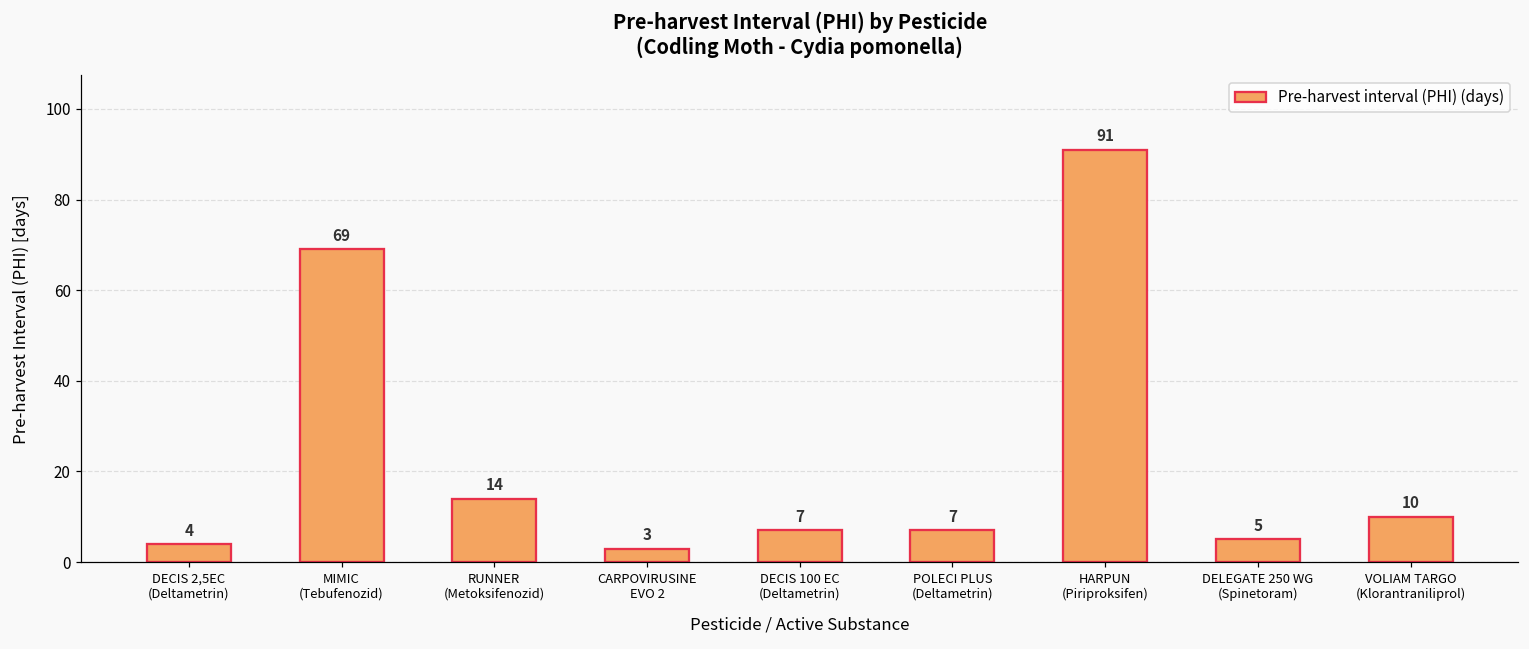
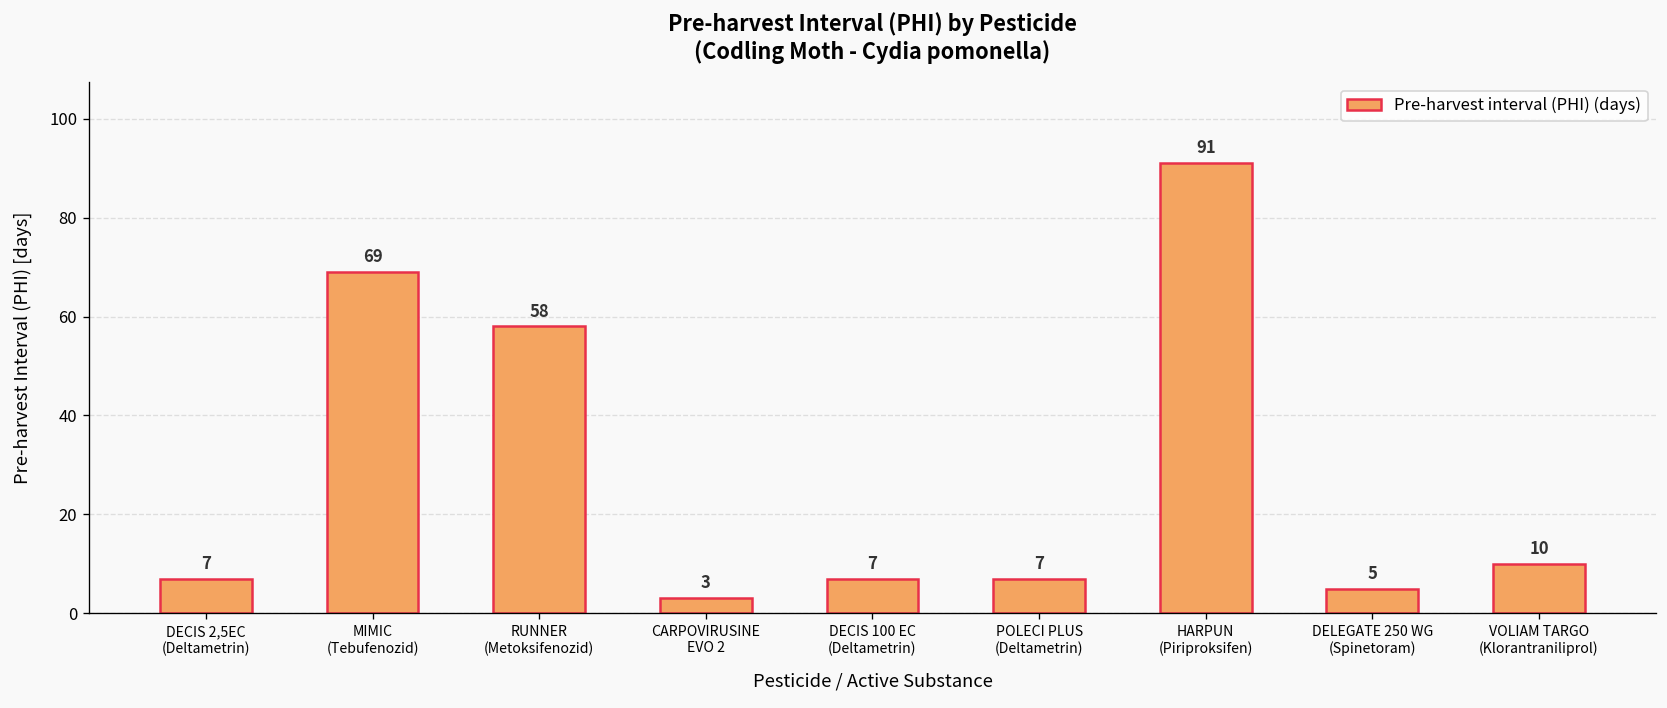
DECIS 2,5EC (Deltametrin): 4 -> 7
RUNNER (Metoksifenozid): 14 -> 58
